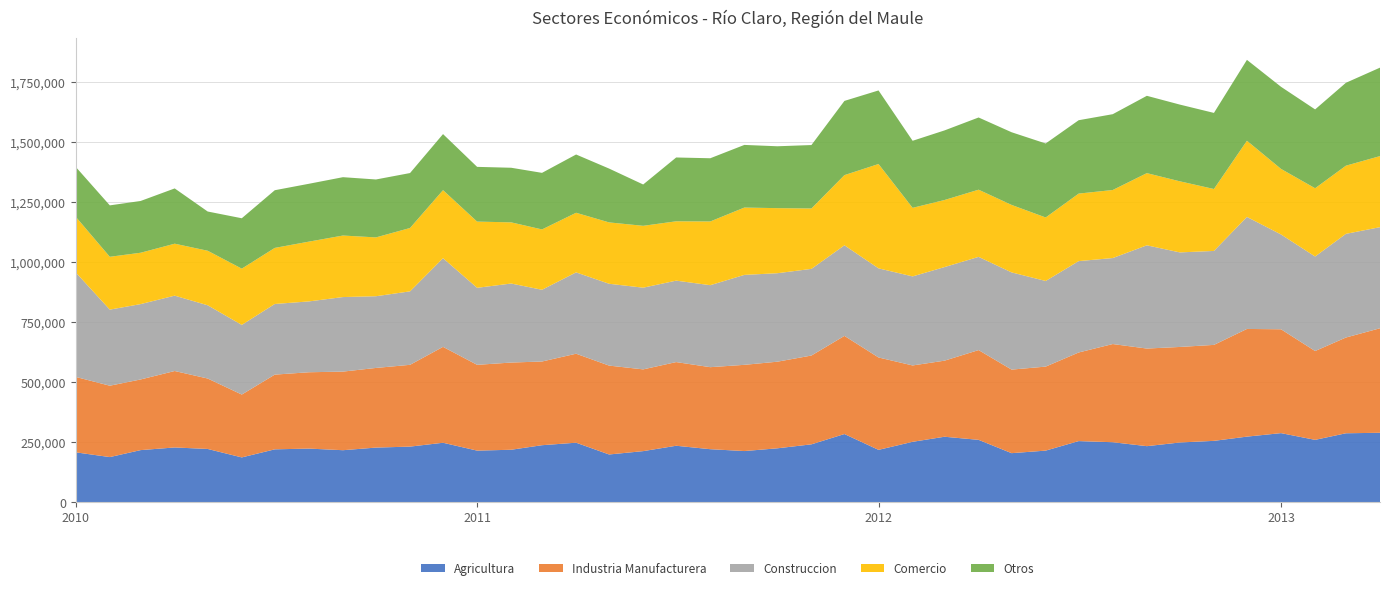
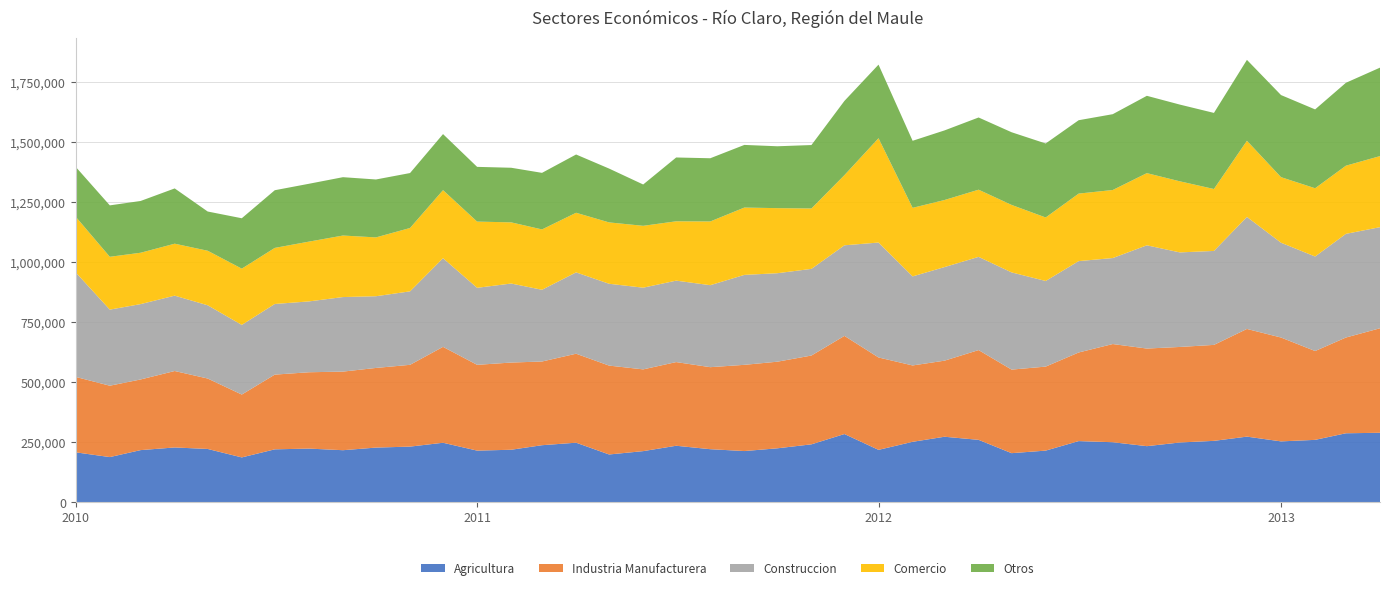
Construccion, 2012: 370,000 -> 480,000
Agricultura, 2013: 290,000 -> 250,000
